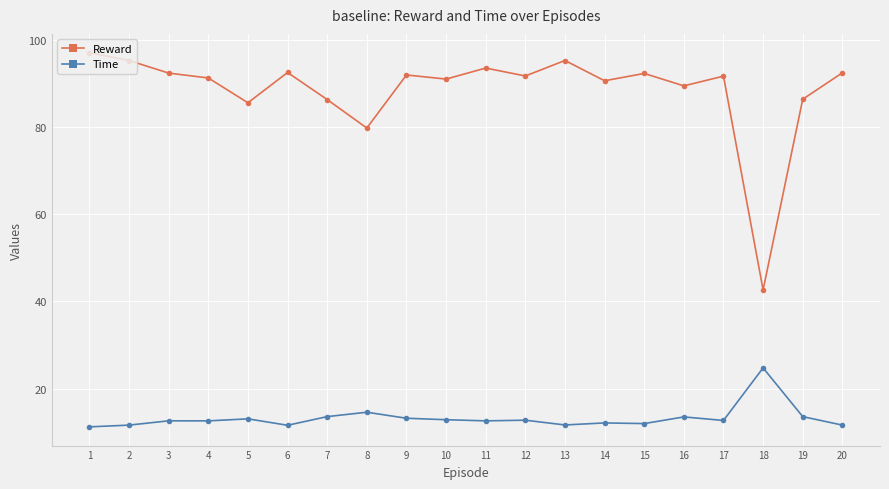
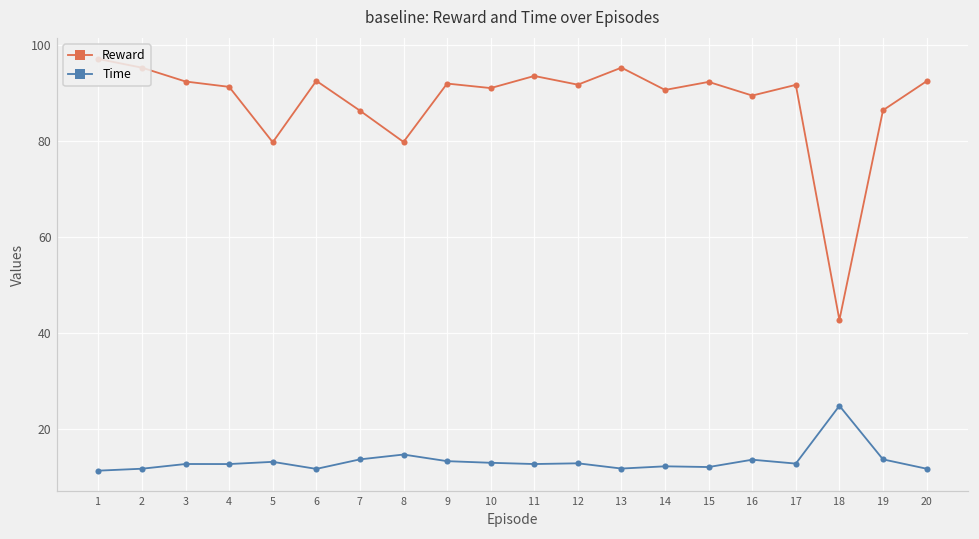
Reward, 5: 86 -> 80
